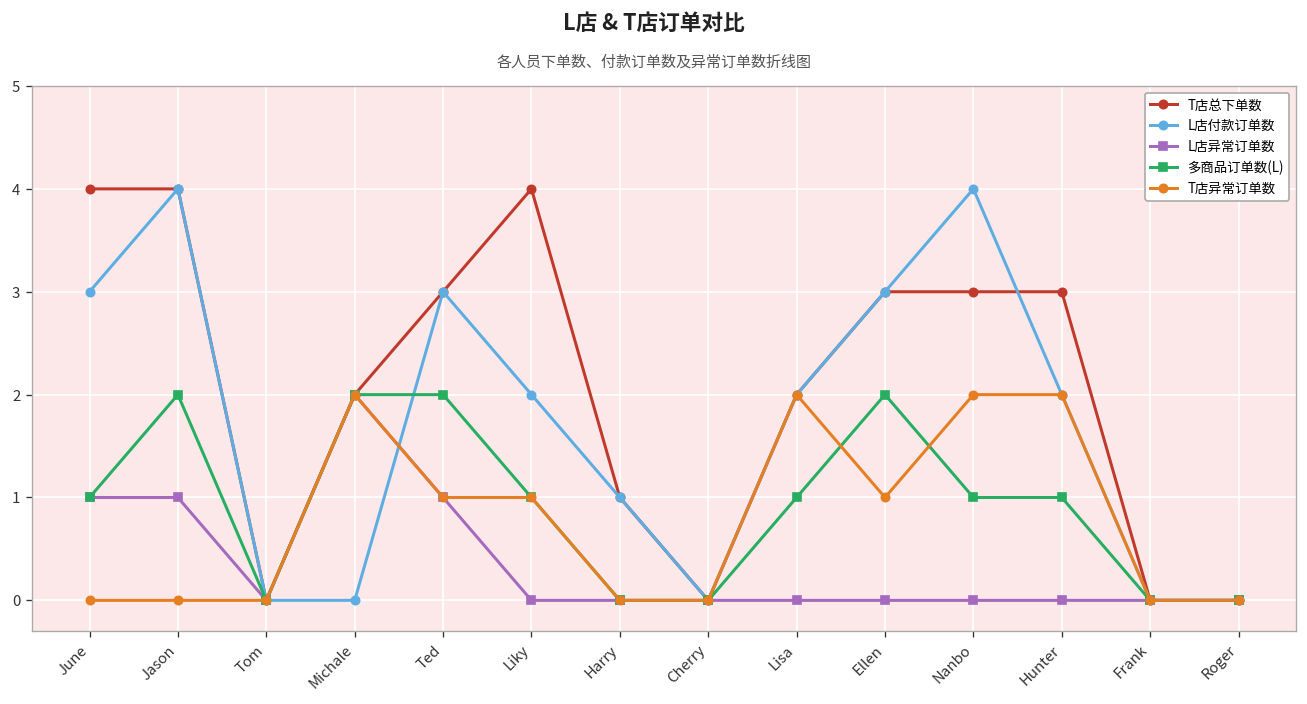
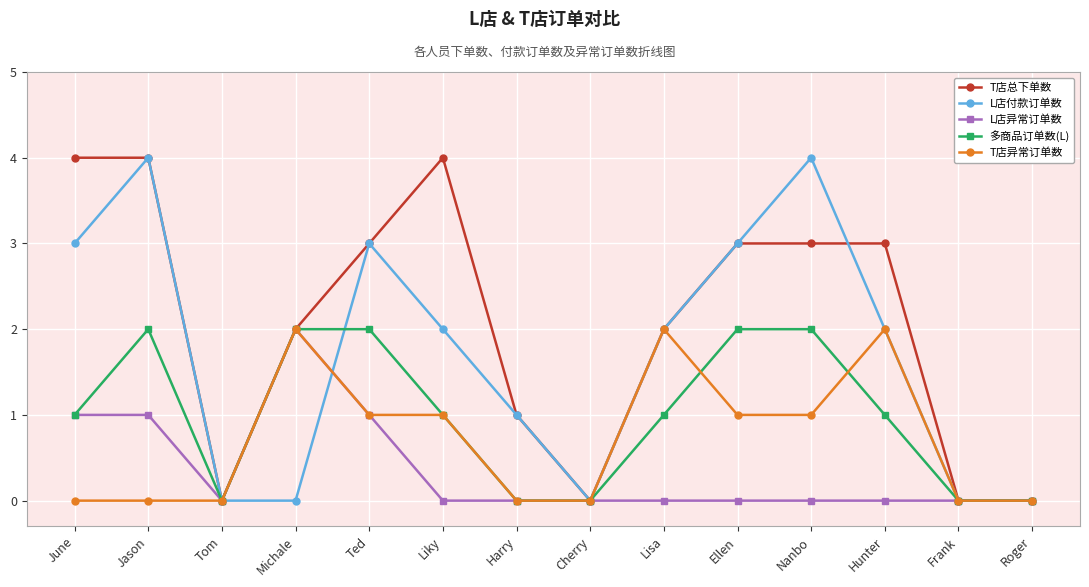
多商品订单数(L), Nanbo: 1 -> 2
T店异常订单数, Nanbo: 2 -> 1
